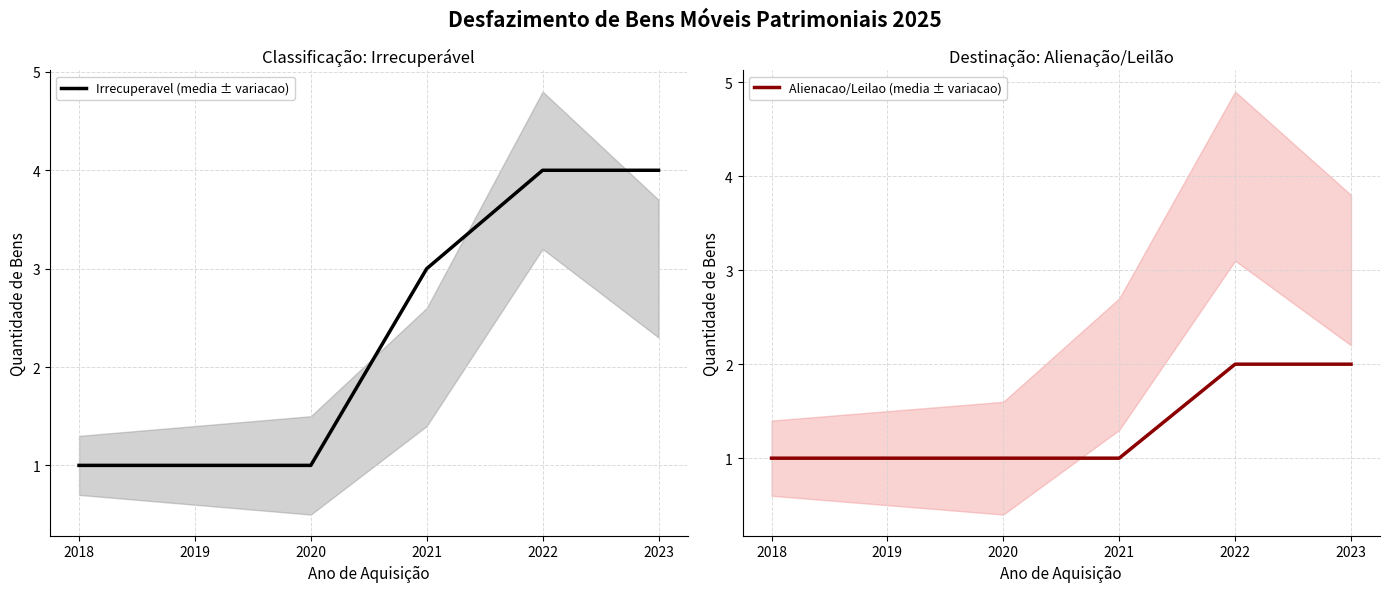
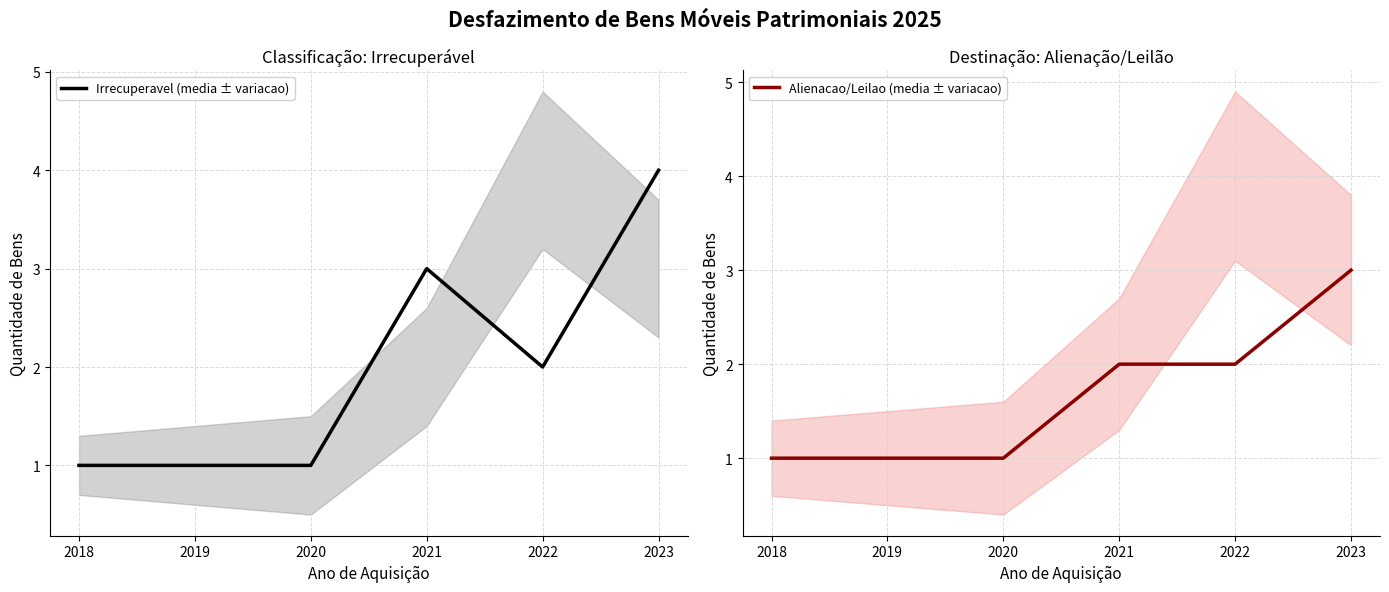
Classificação: Irrecuperável, Irrecuperavel (media ± variacao), 2022: 4 -> 2
Destinação: Alienação/Leilão, Alienacao/Leilao (media ± variacao), 2021: 1 -> 2
Destinação: Alienação/Leilão, Alienacao/Leilao (media ± variacao), 2023: 2 -> 3
